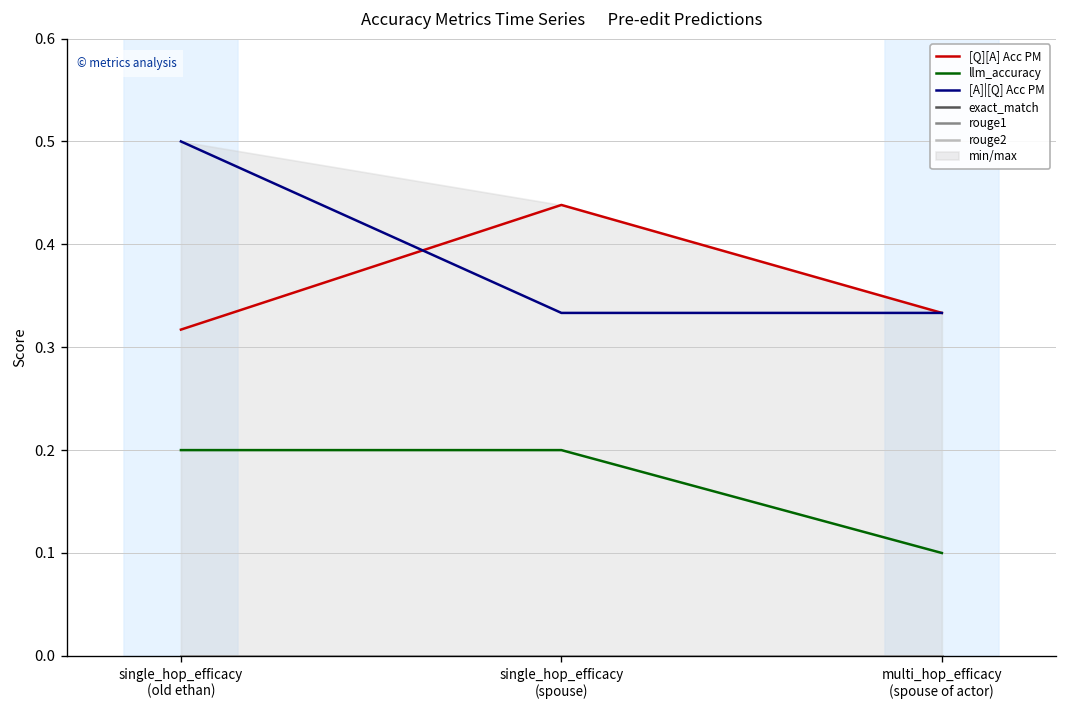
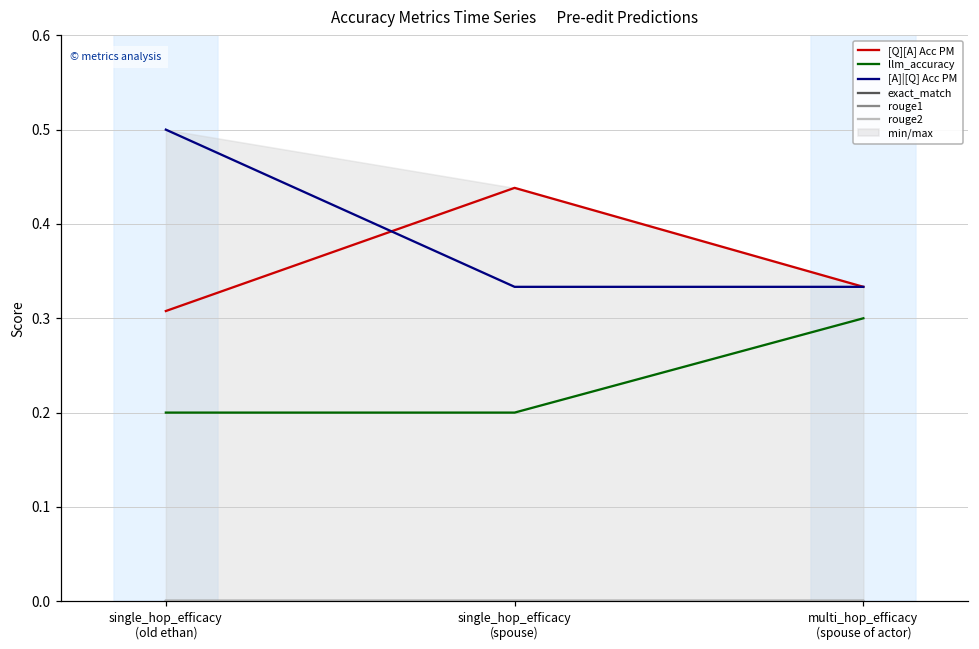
[Q][A] Acc PM, single_hop_efficacy (old ethan): 0.32 -> 0.31
llm_accuracy, multi_hop_efficacy (spouse of actor): 0.1 -> 0.3
